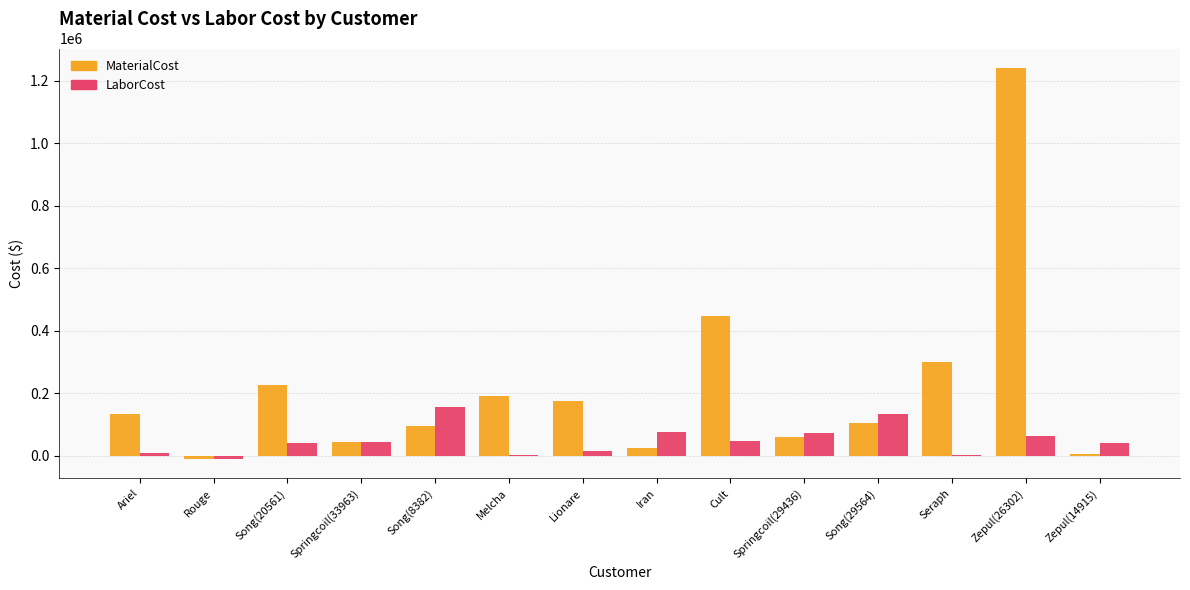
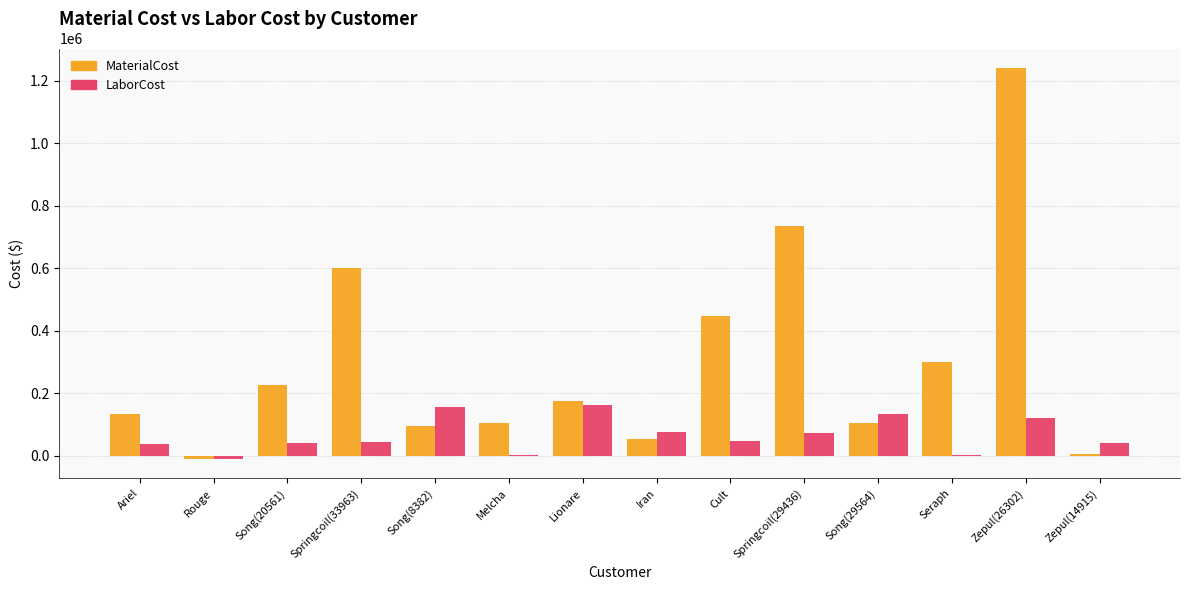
LaborCost, Ariel: 10000 -> 40000
MaterialCost, Springcoil(33963): 40000 -> 600000
MaterialCost, Melcha: 190000 -> 100000
LaborCost, Lionare: 10000 -> 160000
MaterialCost, Iran: 20000 -> 50000
MaterialCost, Springcoil(29436): 60000 -> 740000
LaborCost, Zepul(26302): 60000 -> 120000
